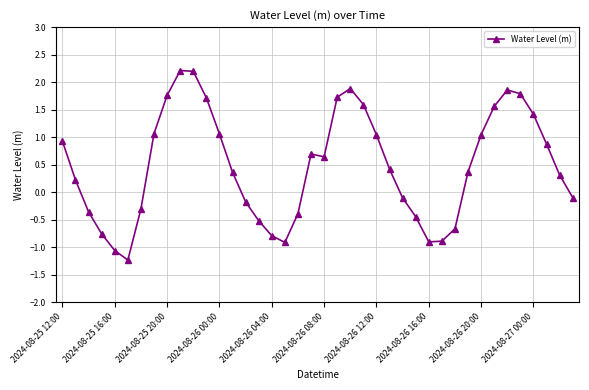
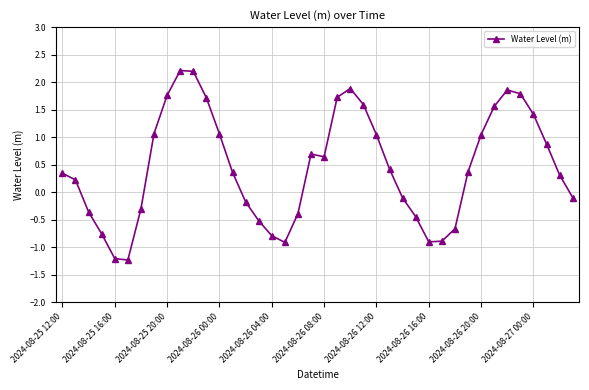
2024-08-25 12:00: 0.9 -> 0.3
2024-08-25 16:00: -1.1 -> -1.2
